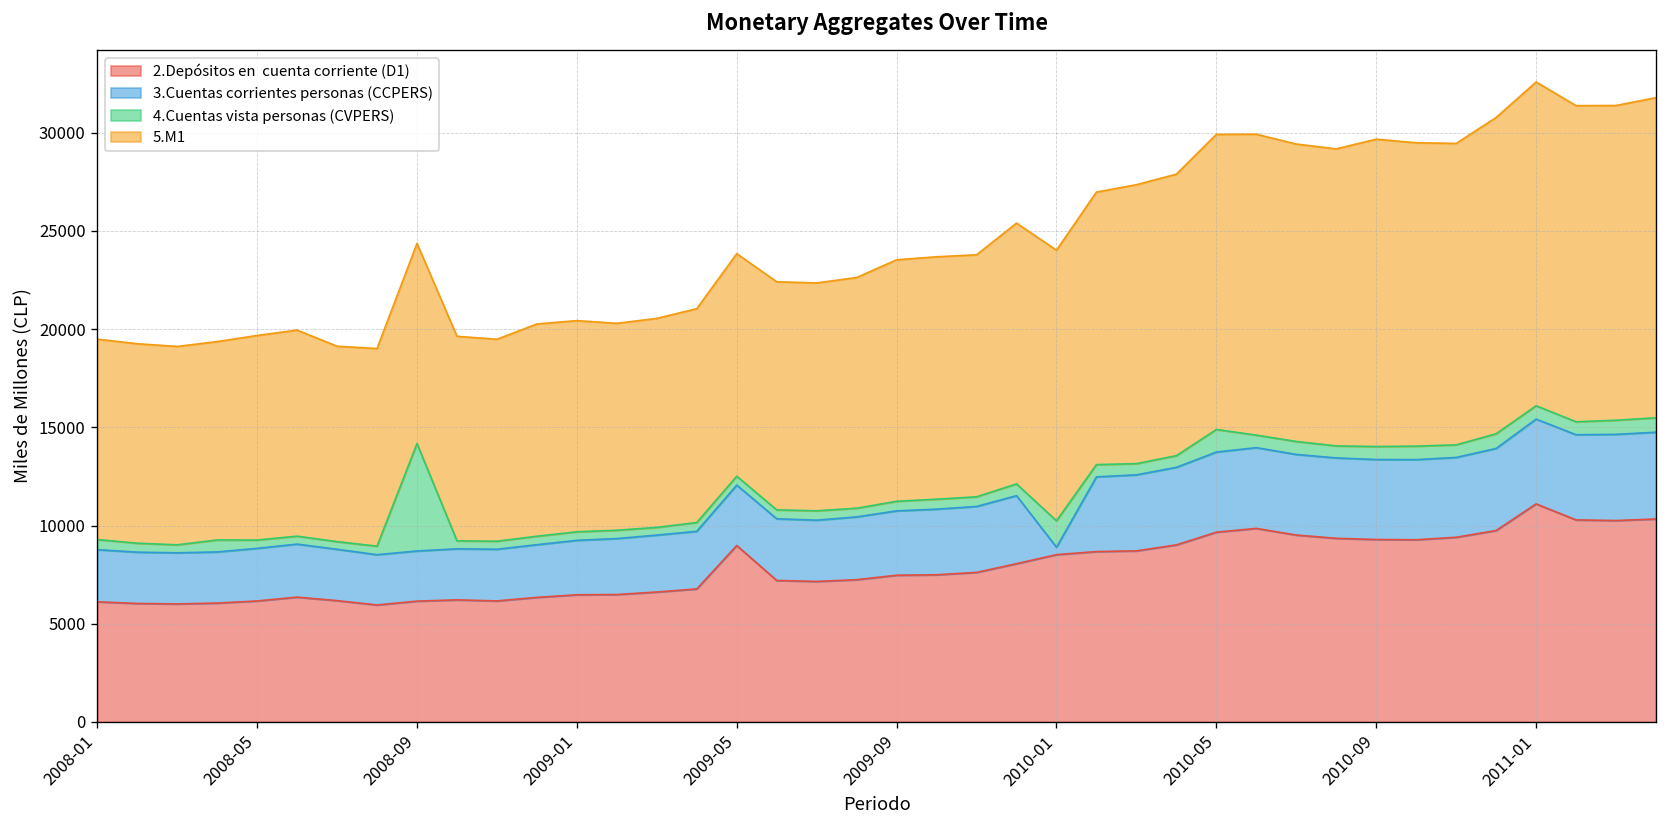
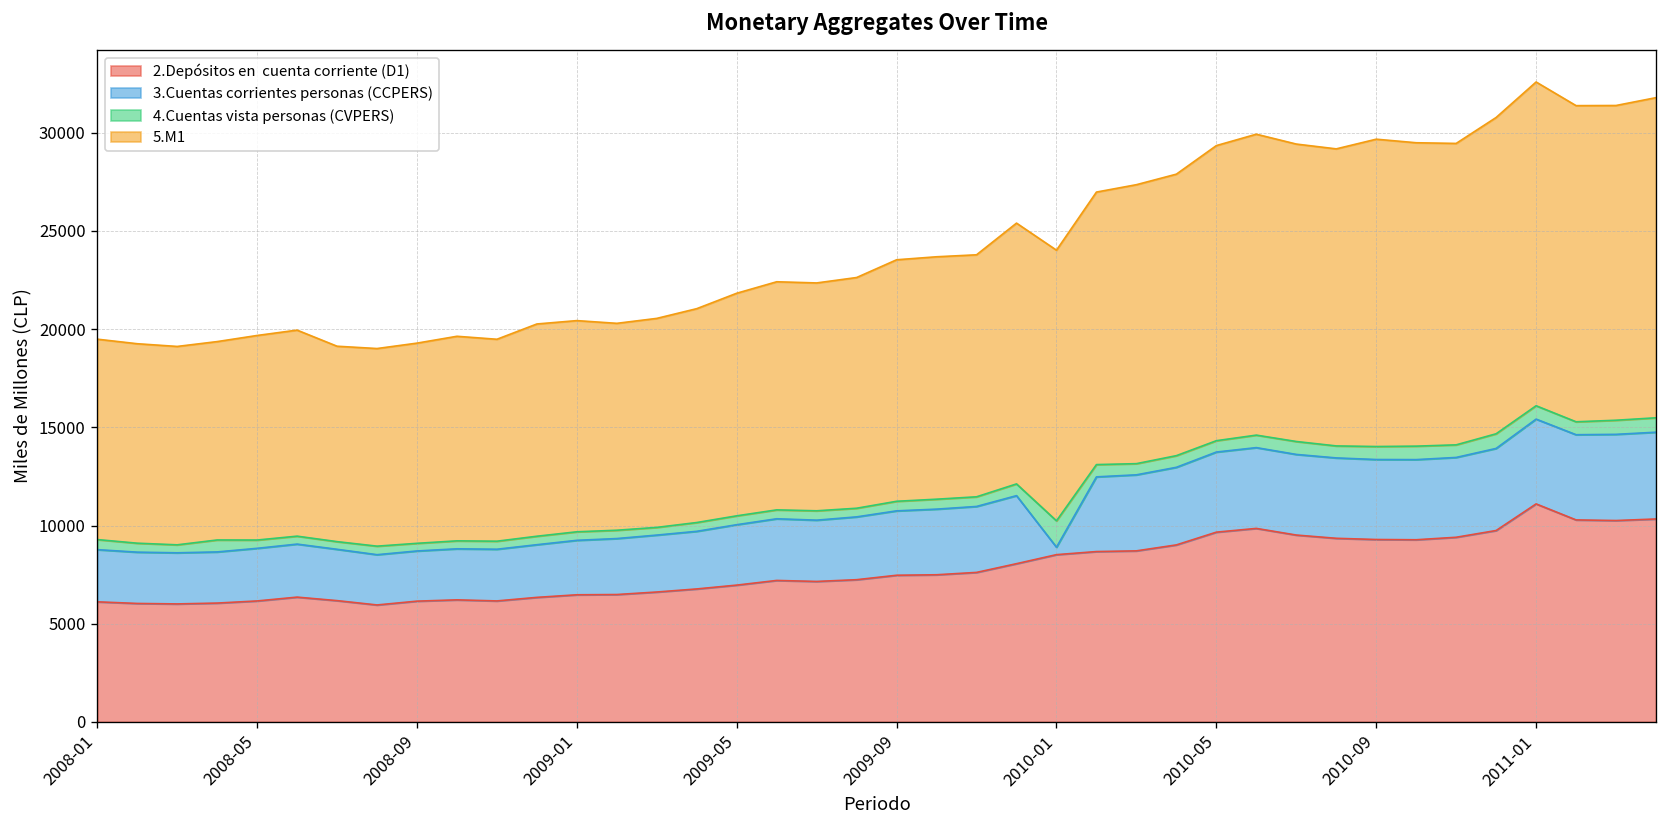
4.Cuentas vista personas (CVPERS), 2008-09: 5500 -> 400
2.Depósitos en cuenta corriente (D1), 2009-05: 9000 -> 7000
4.Cuentas vista personas (CVPERS), 2010-05: 1100 -> 600
